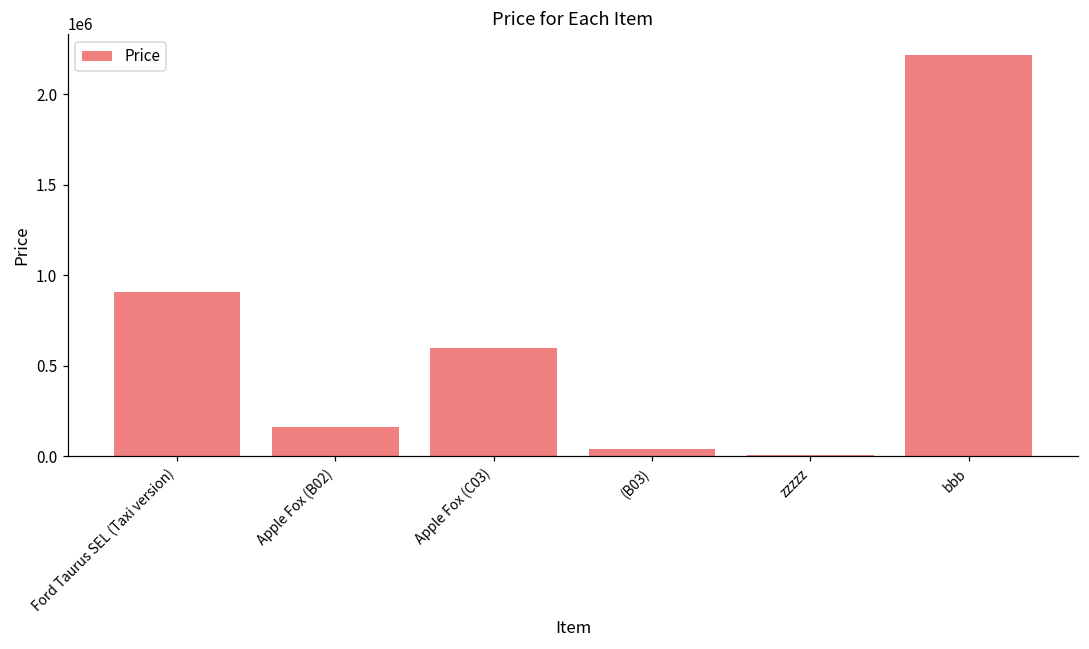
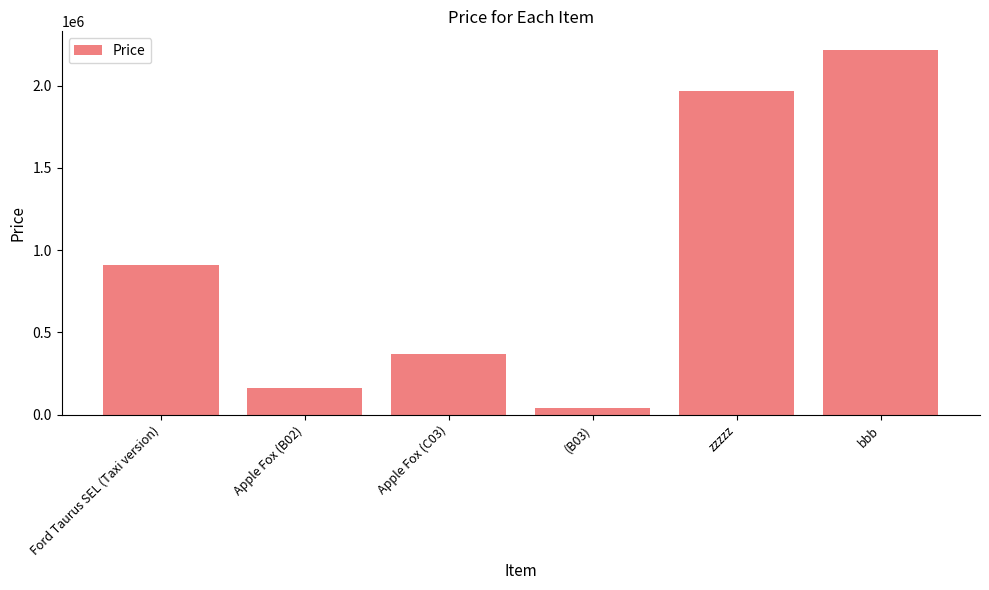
Apple Fox (C03): 600000 -> 370000
zzzzz: 10000 -> 1970000
